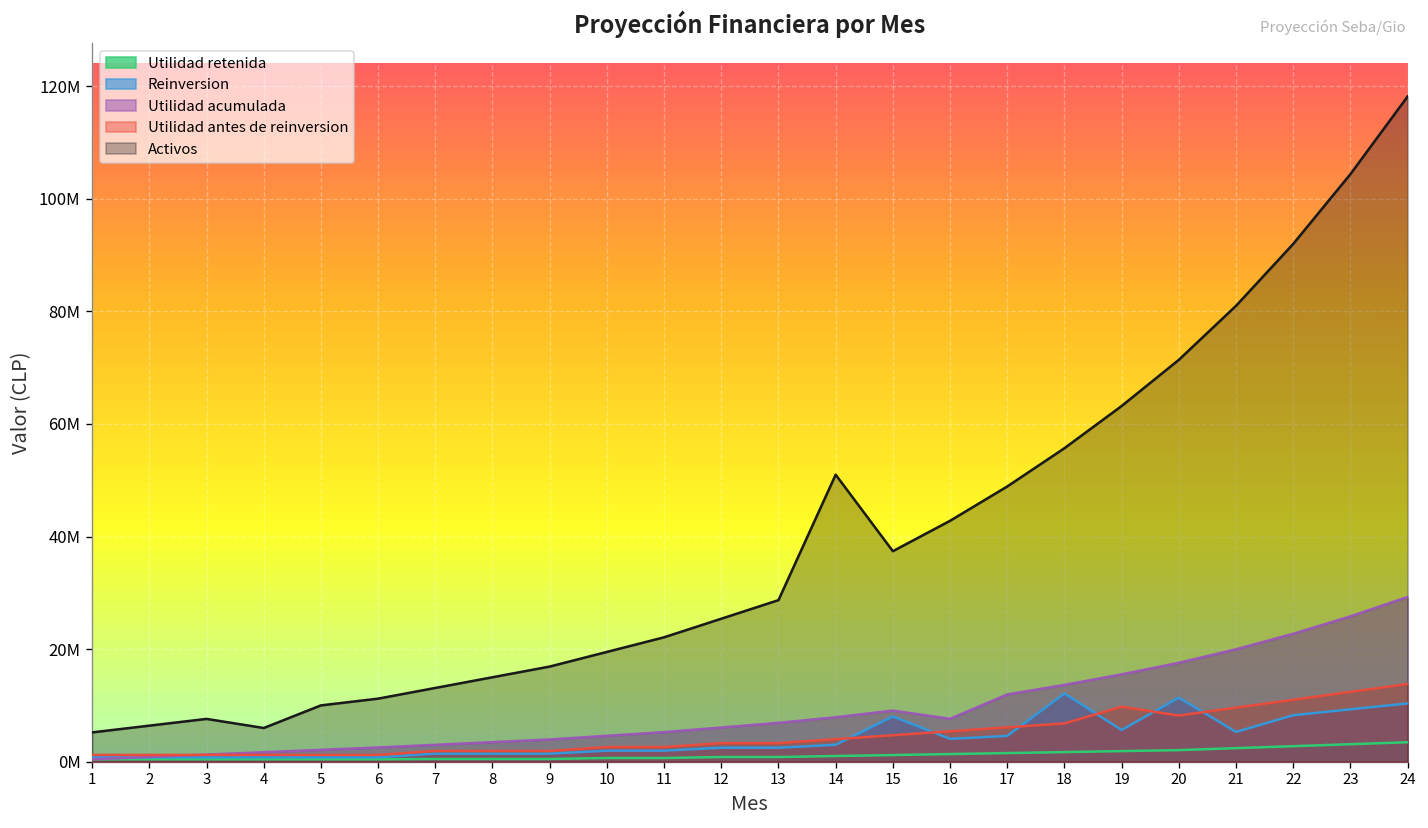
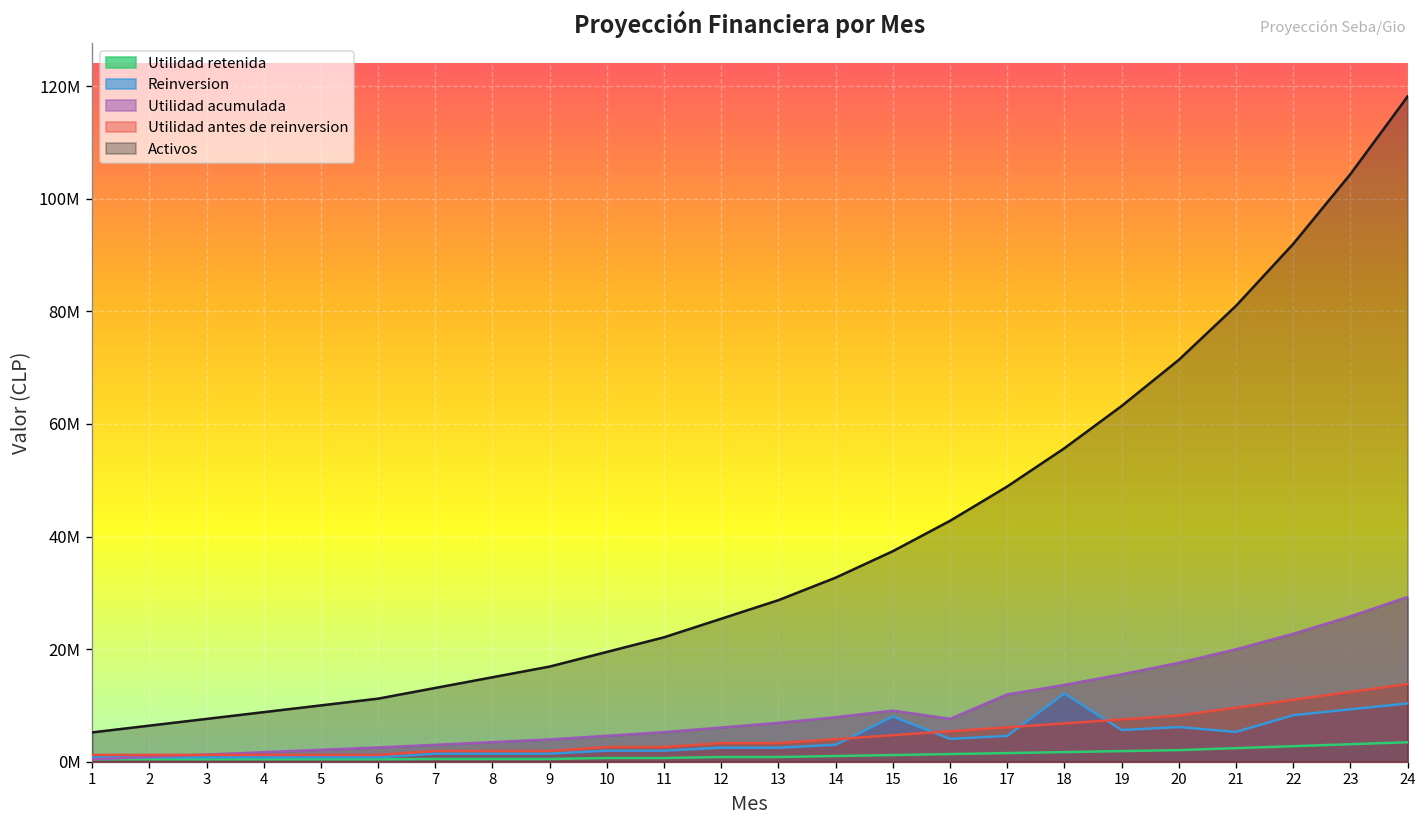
Activos, 4: 6000000 -> 9000000
Activos, 14: 51000000 -> 33000000
Utilidad antes de reinversion, 19: 10000000 -> 8000000
Reinversion, 20: 11000000 -> 6000000
